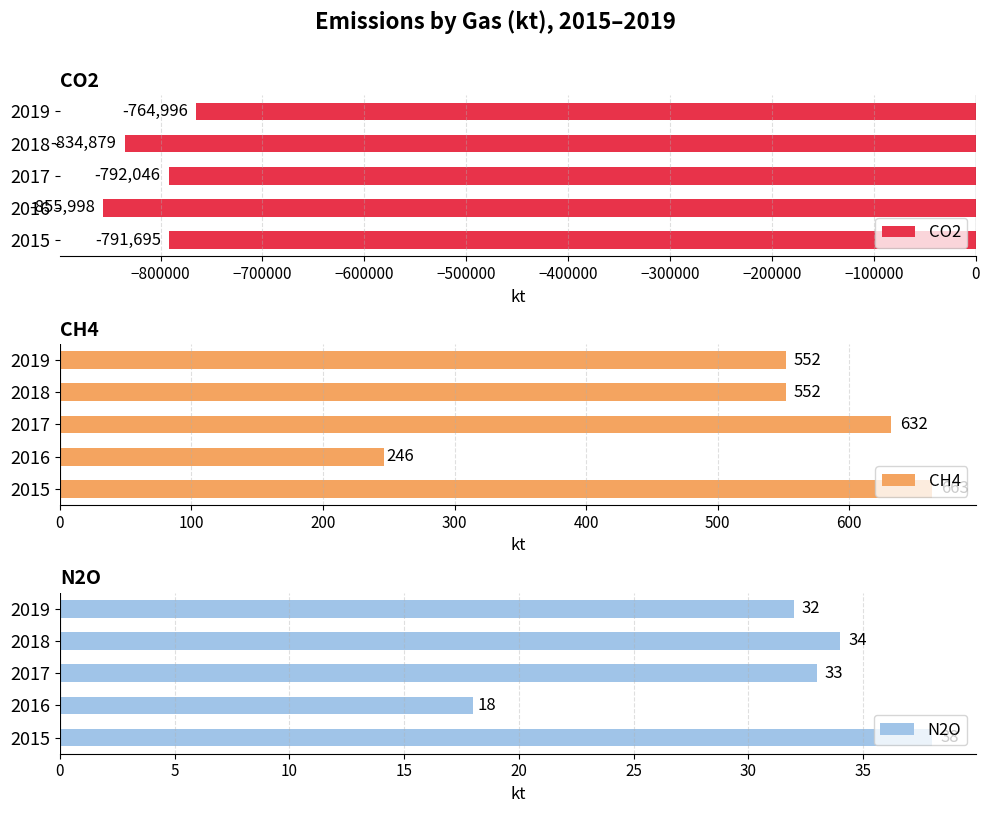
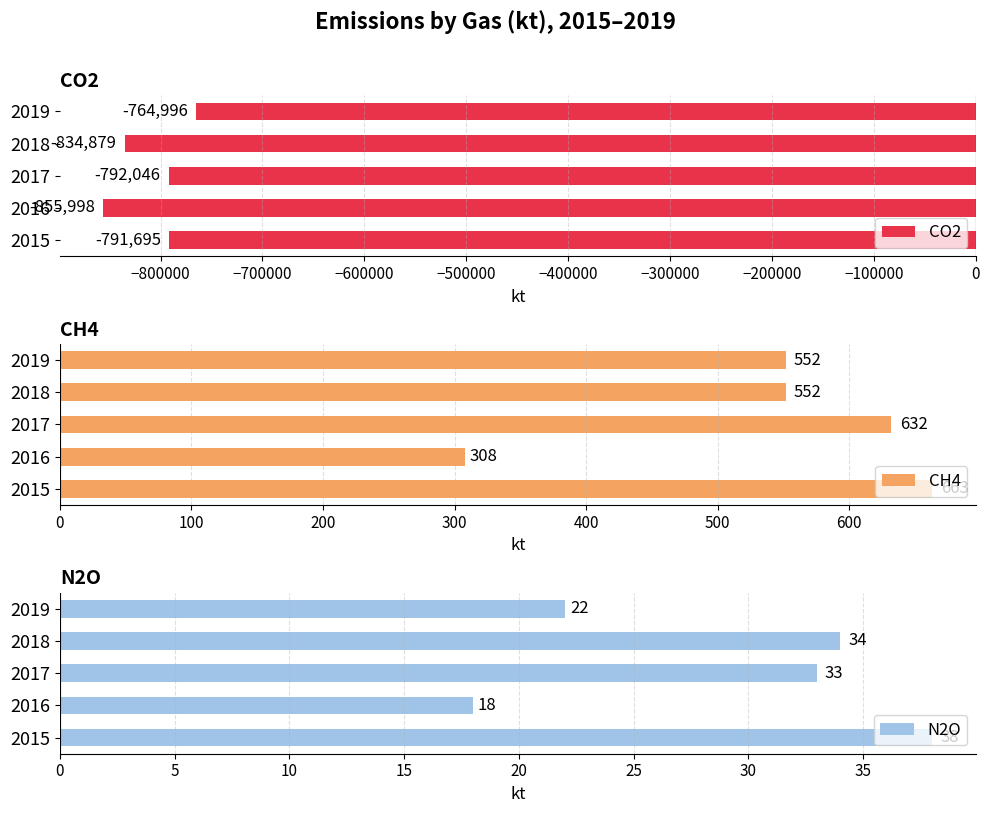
CH4, 2016: 246 -> 308
N2O, 2019: 32 -> 22
